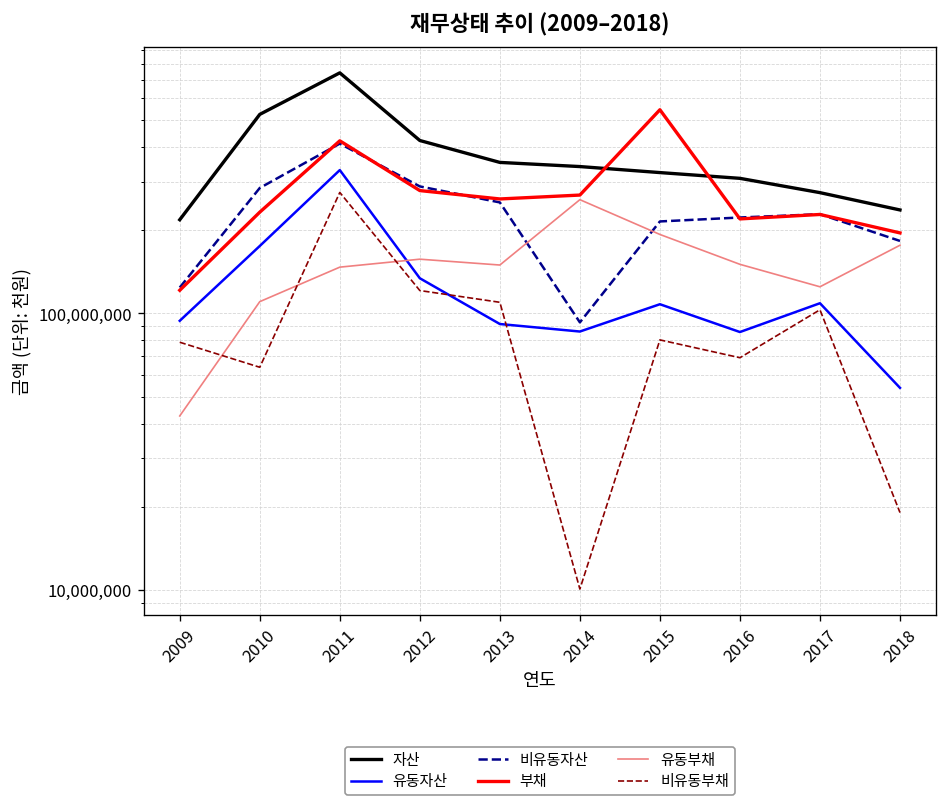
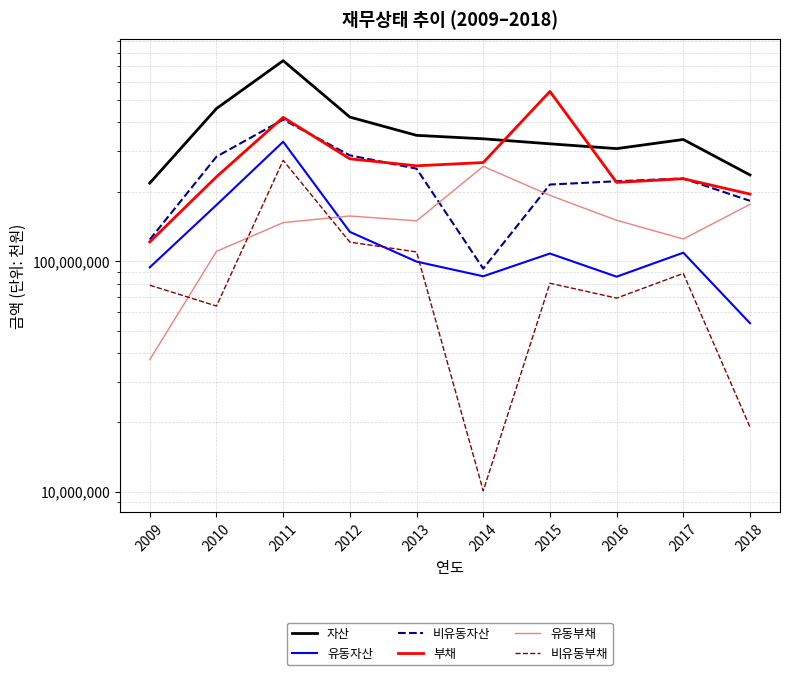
유동부채, 2009: 43,000,000 -> 37,000,000
자산, 2010: 520,000,000 -> 460,000,000
유동자산, 2013: 92,000,000 -> 100,000,000
자산, 2017: 270,000,000 -> 340,000,000
비유동부채, 2017: 100,000,000 -> 89,000,000
